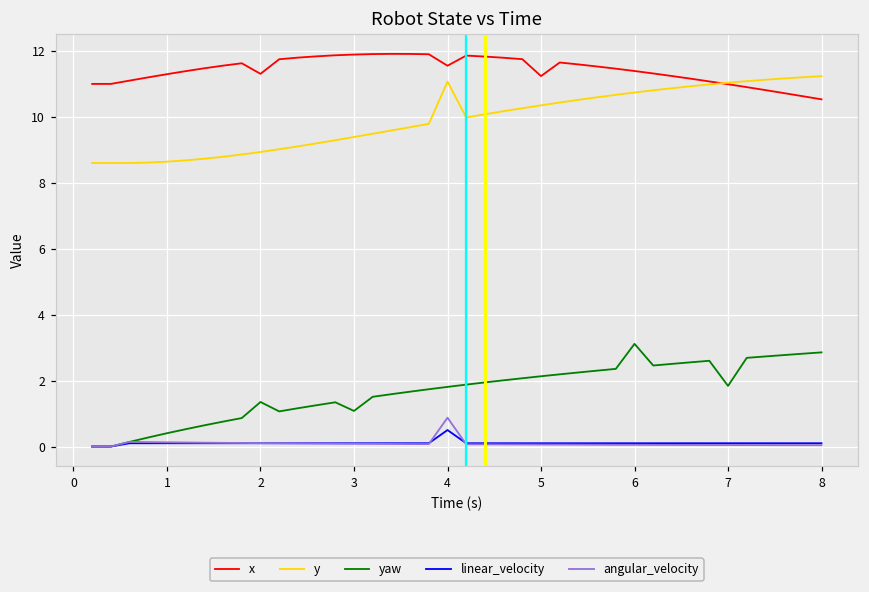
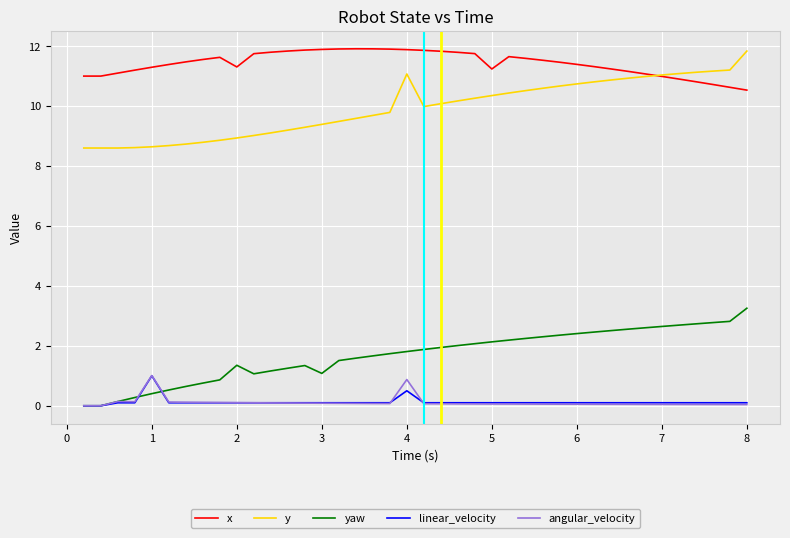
linear_velocity, 1: 0.1 -> 1.0
angular_velocity, 1: 0.1 -> 1.0
x, 4: 11.6 -> 11.9
yaw, 6: 3.1 -> 2.4
yaw, 7: 1.8 -> 2.6
y, 8: 11.2 -> 11.8
yaw, 8: 2.9 -> 3.3
